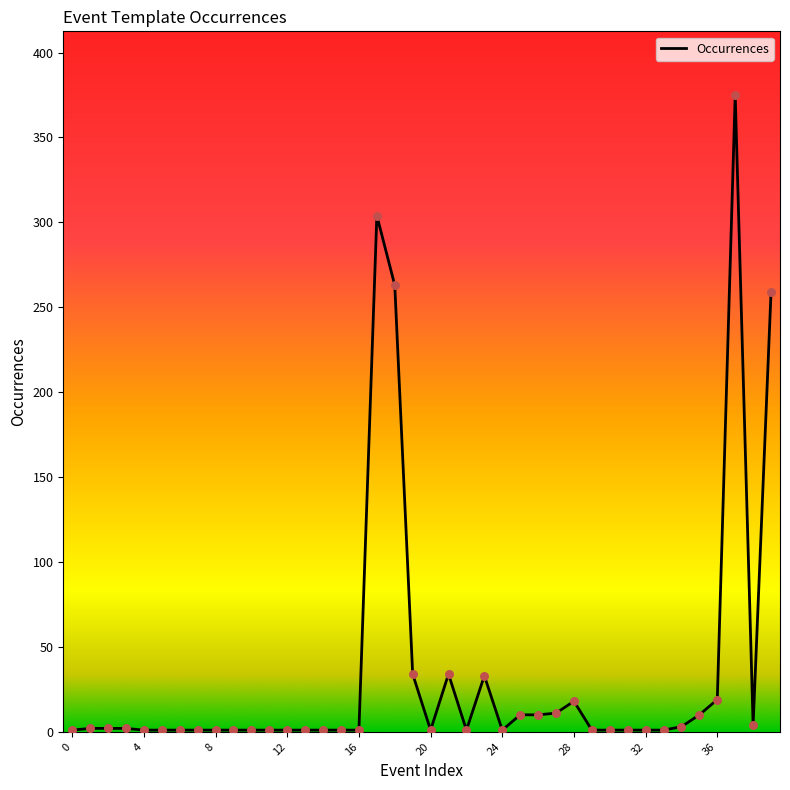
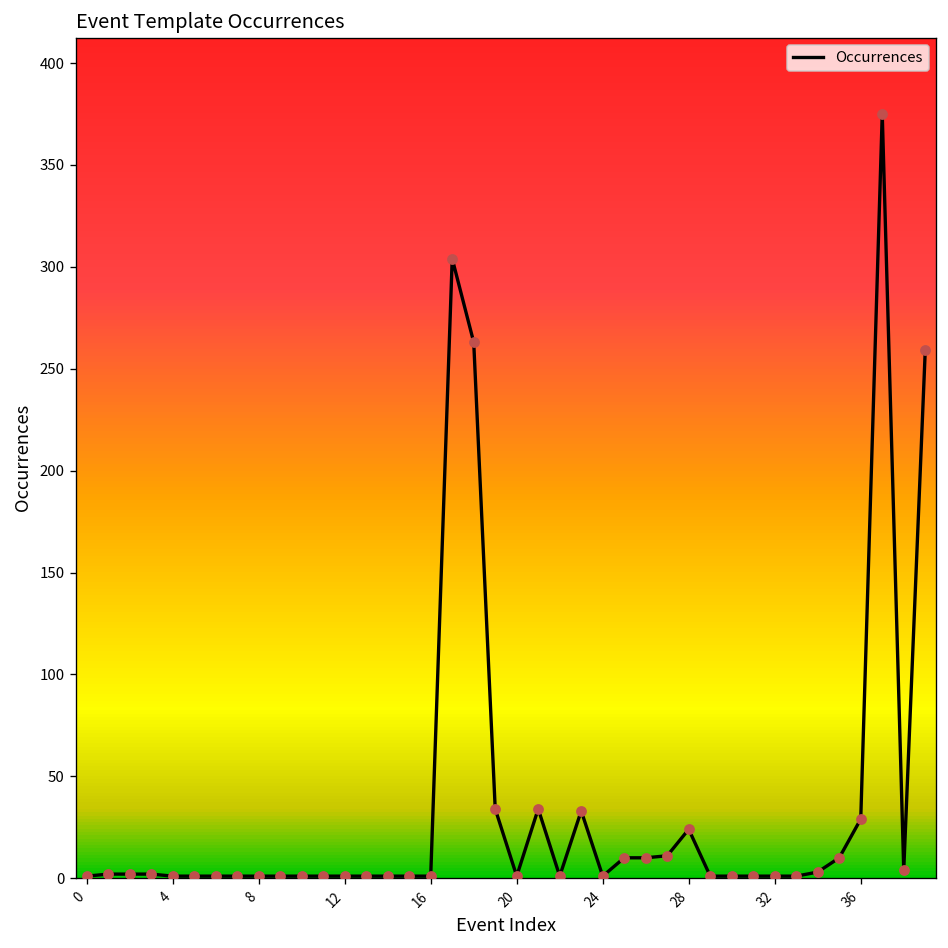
28: 18 -> 24
36: 19 -> 29
